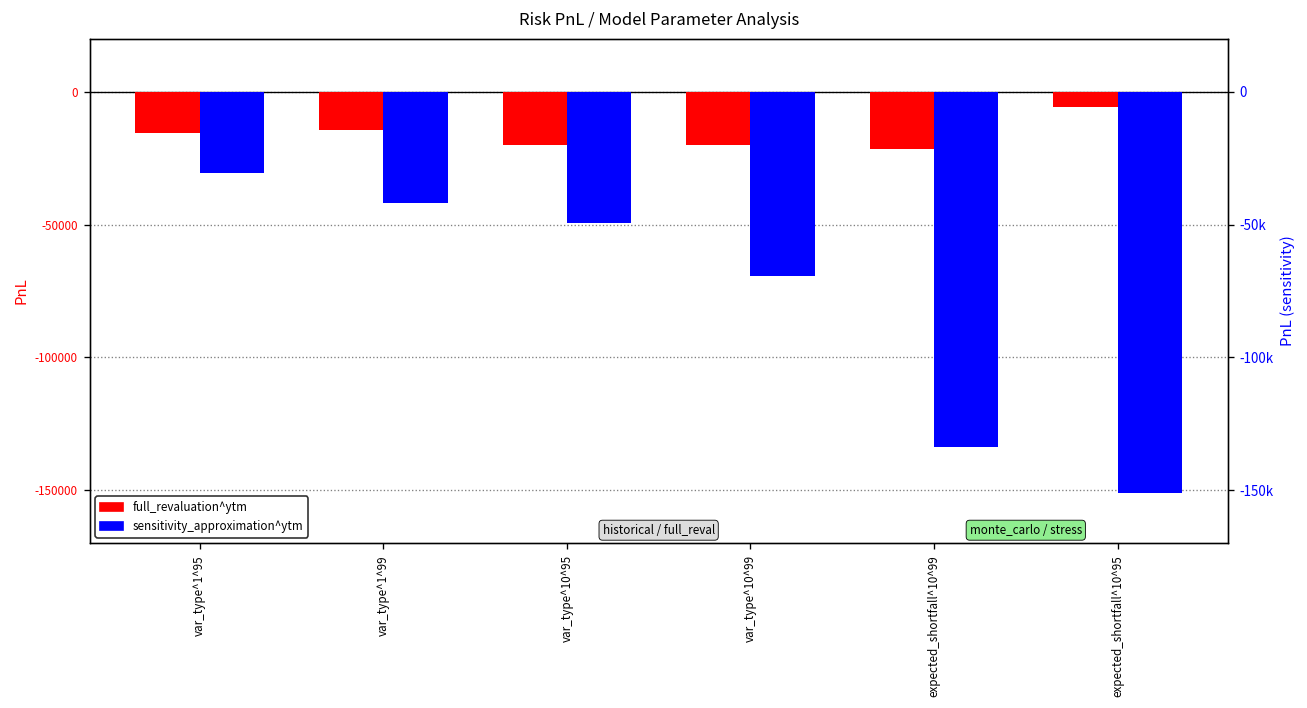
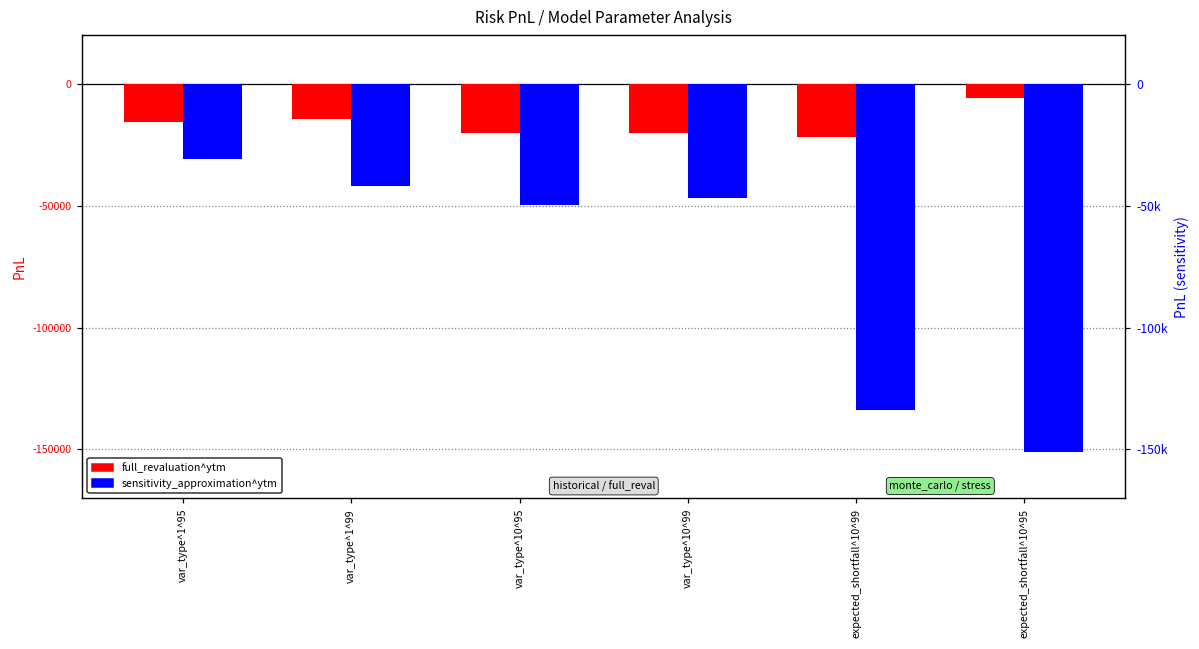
sensitivity_approximation^ytm, var_type^10^99: -69000 -> -47000
